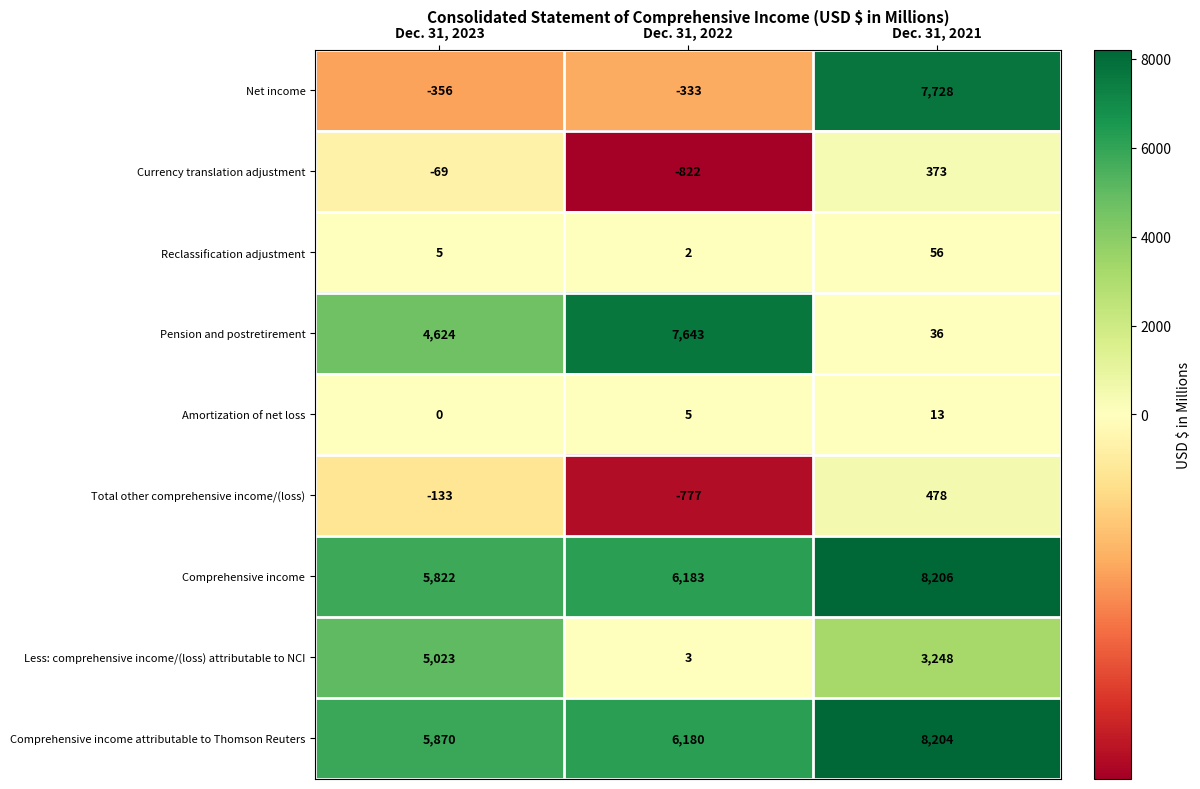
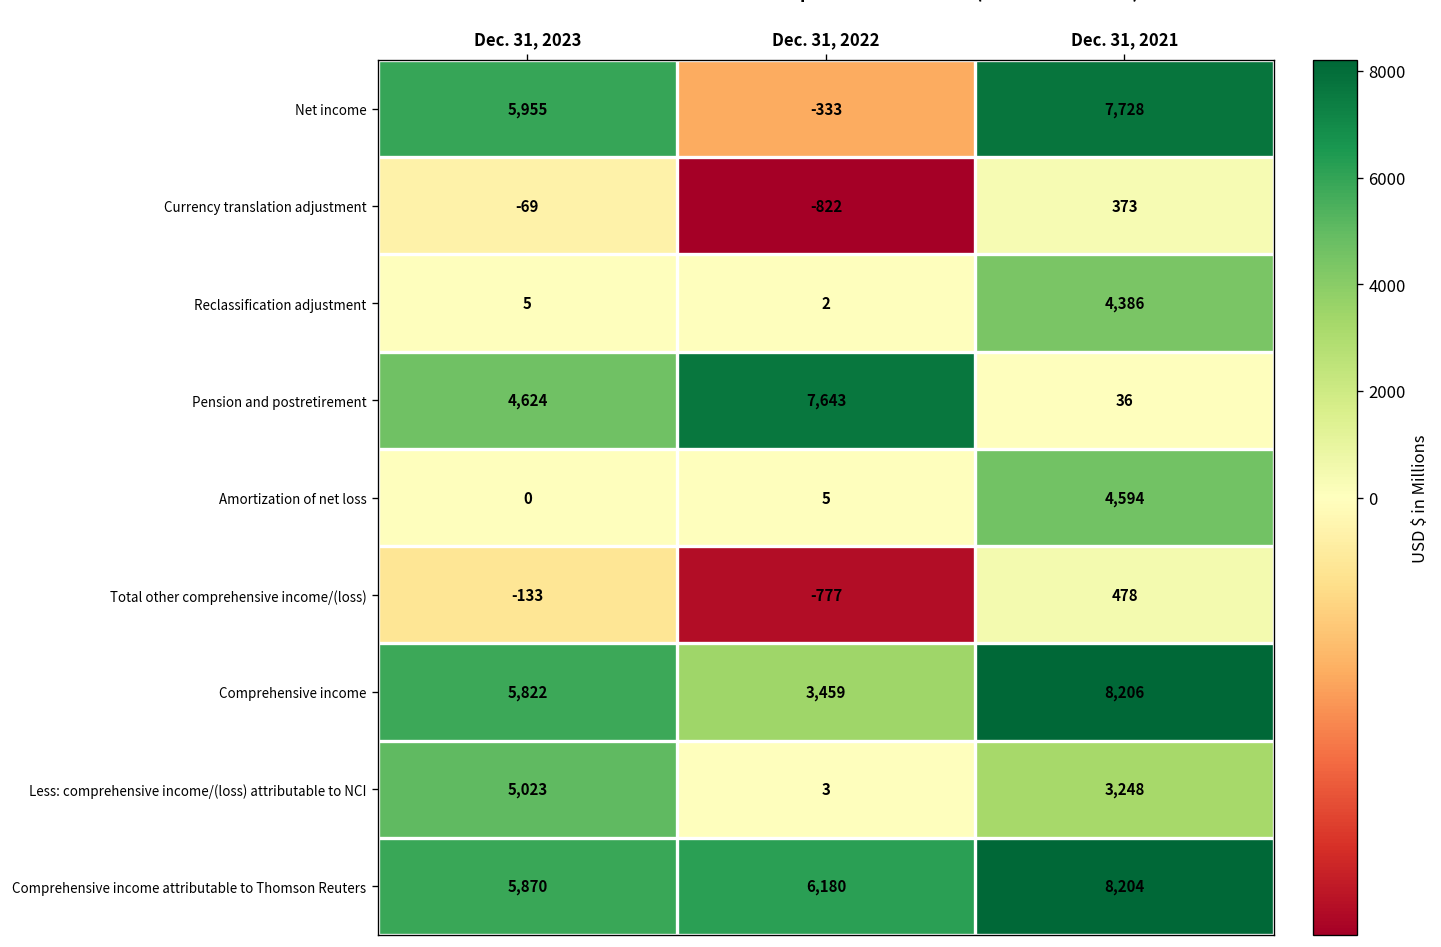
Net income, Dec. 31, 2023: -356 -> 5,955
Reclassification adjustment, Dec. 31, 2021: 56 -> 4,386
Amortization of net loss, Dec. 31, 2021: 13 -> 4,594
Comprehensive income, Dec. 31, 2022: 6,183 -> 3,459
